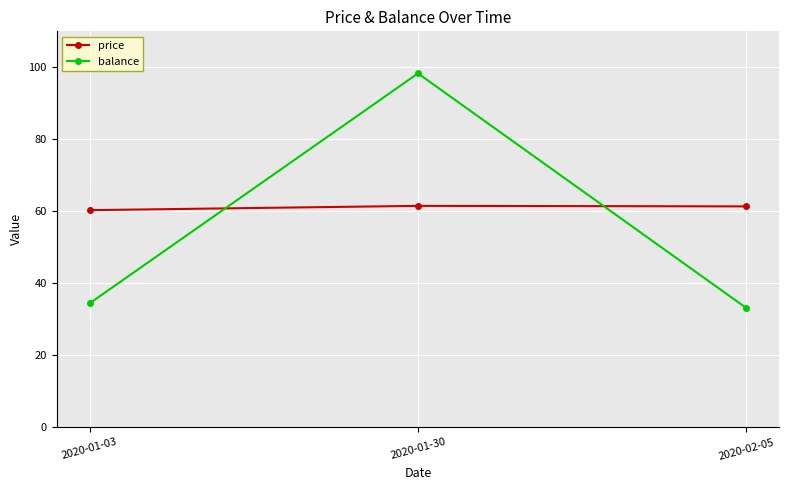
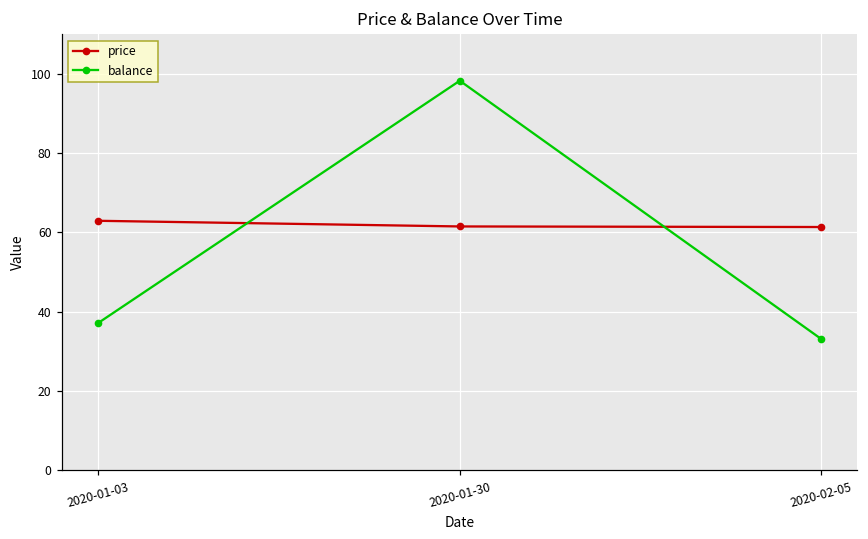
price, 2020-01-03: 60 -> 63
balance, 2020-01-03: 34 -> 37
